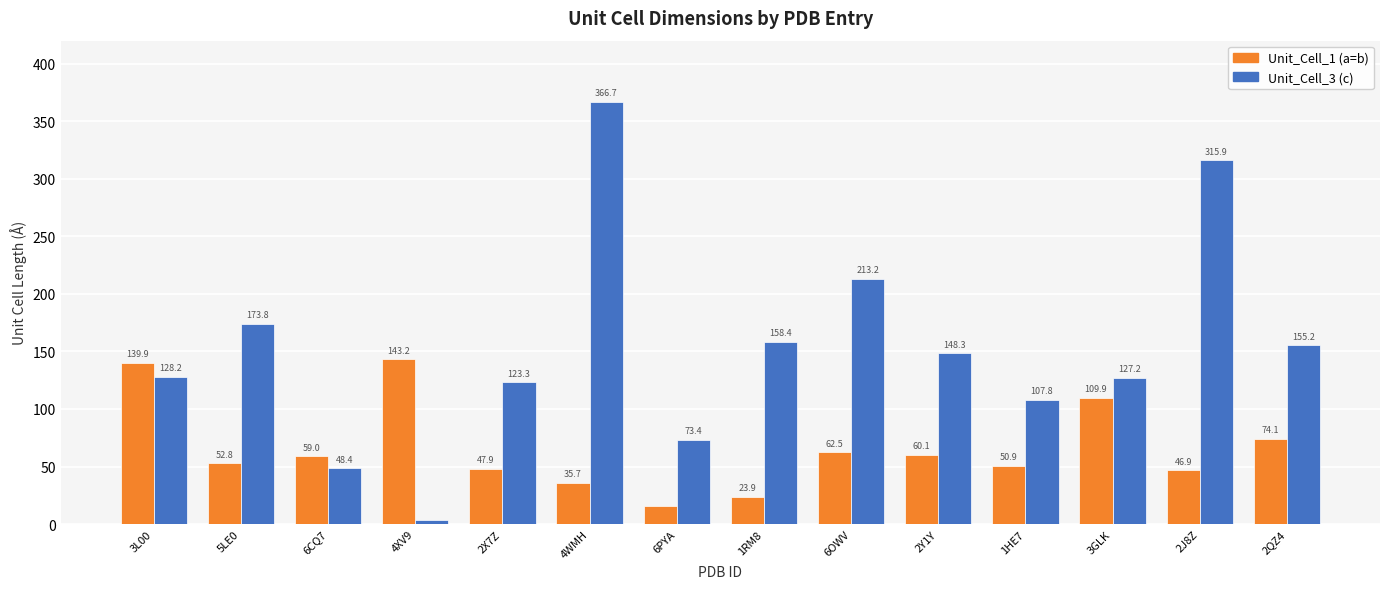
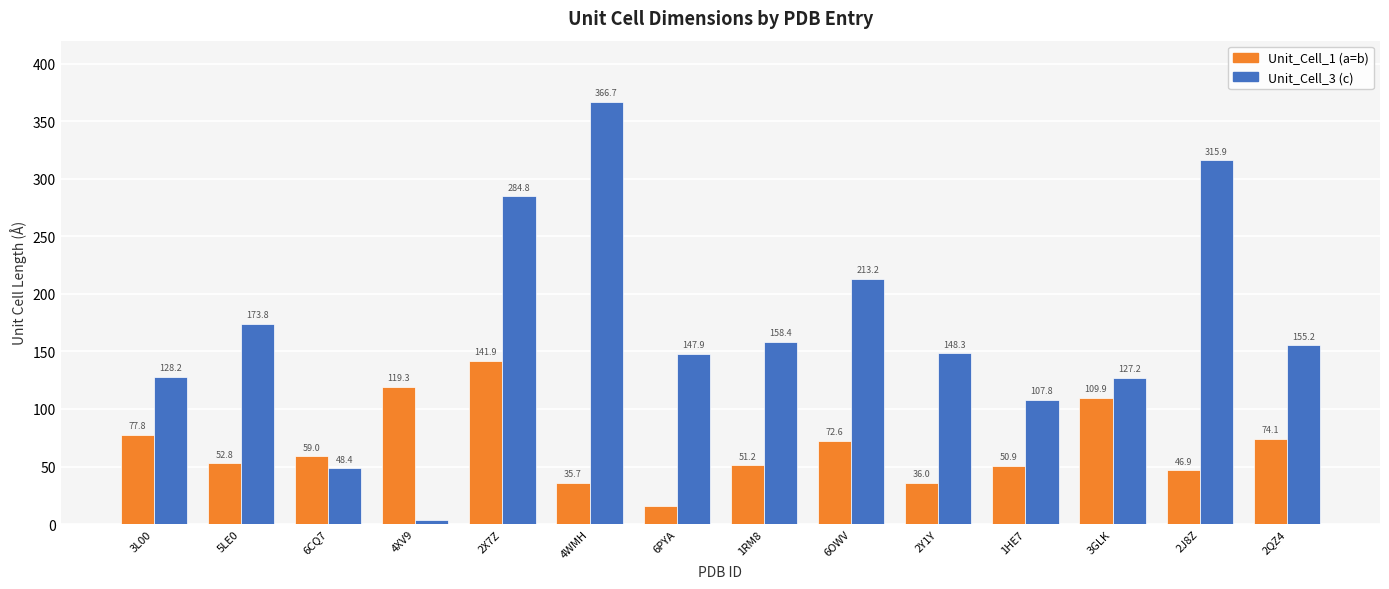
Unit_Cell_1 (a=b), 3L00: 139.9 -> 77.8
Unit_Cell_1 (a=b), 4XV9: 143.2 -> 119.3
Unit_Cell_1 (a=b), 2X7Z: 47.9 -> 141.9
Unit_Cell_3 (c), 2X7Z: 123.3 -> 284.8
Unit_Cell_3 (c), 6PYA: 73.4 -> 147.9
Unit_Cell_1 (a=b), 1RM8: 23.9 -> 51.2
Unit_Cell_1 (a=b), 6OWV: 62.5 -> 72.6
Unit_Cell_1 (a=b), 2Y1Y: 60.1 -> 36.0
